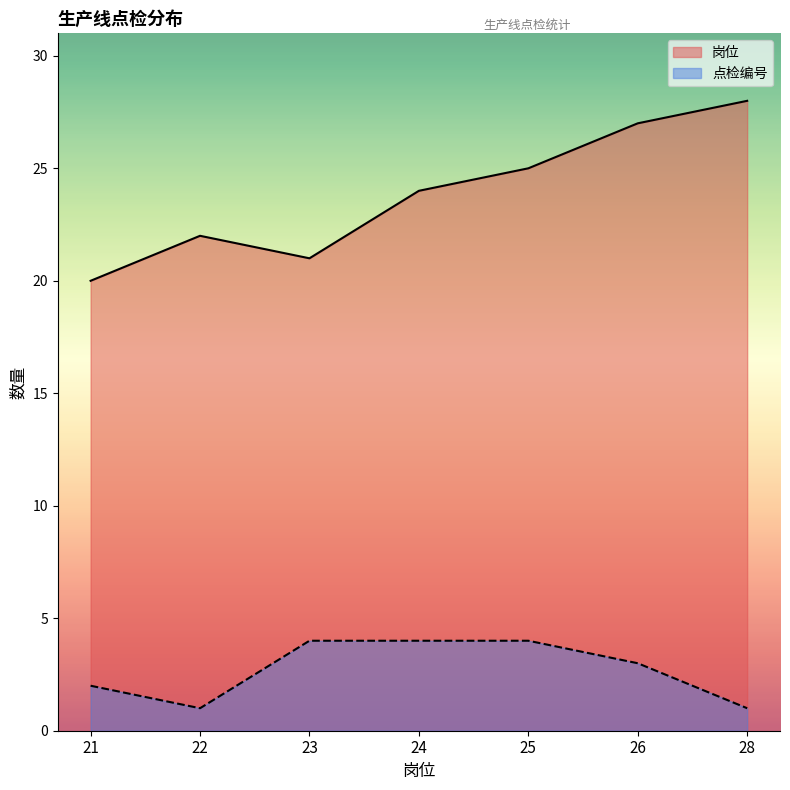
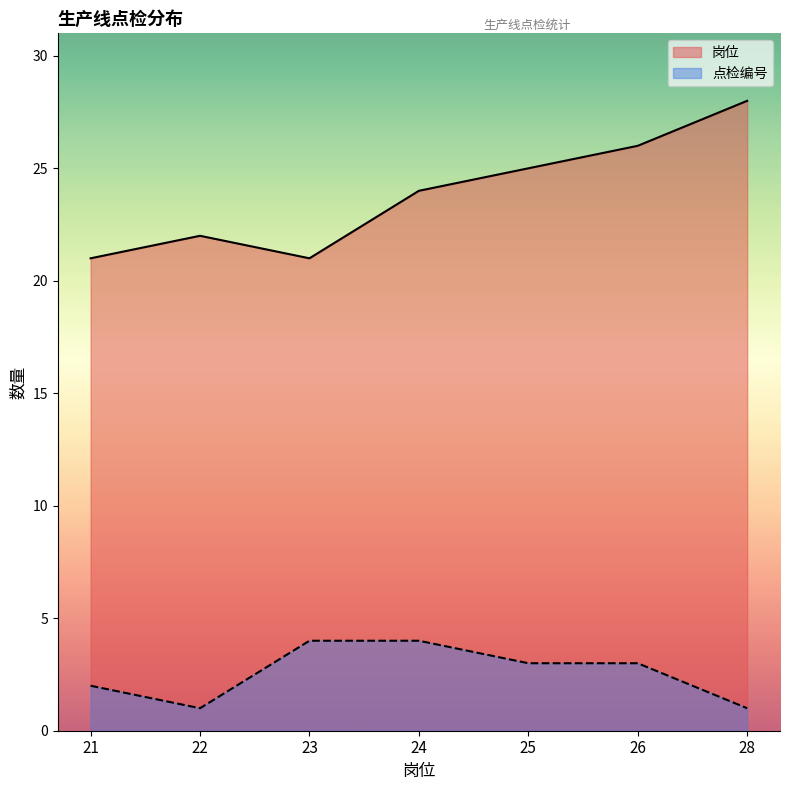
岗位, 21: 20 -> 21
点检编号, 25: 4 -> 3
岗位, 26: 27 -> 26
